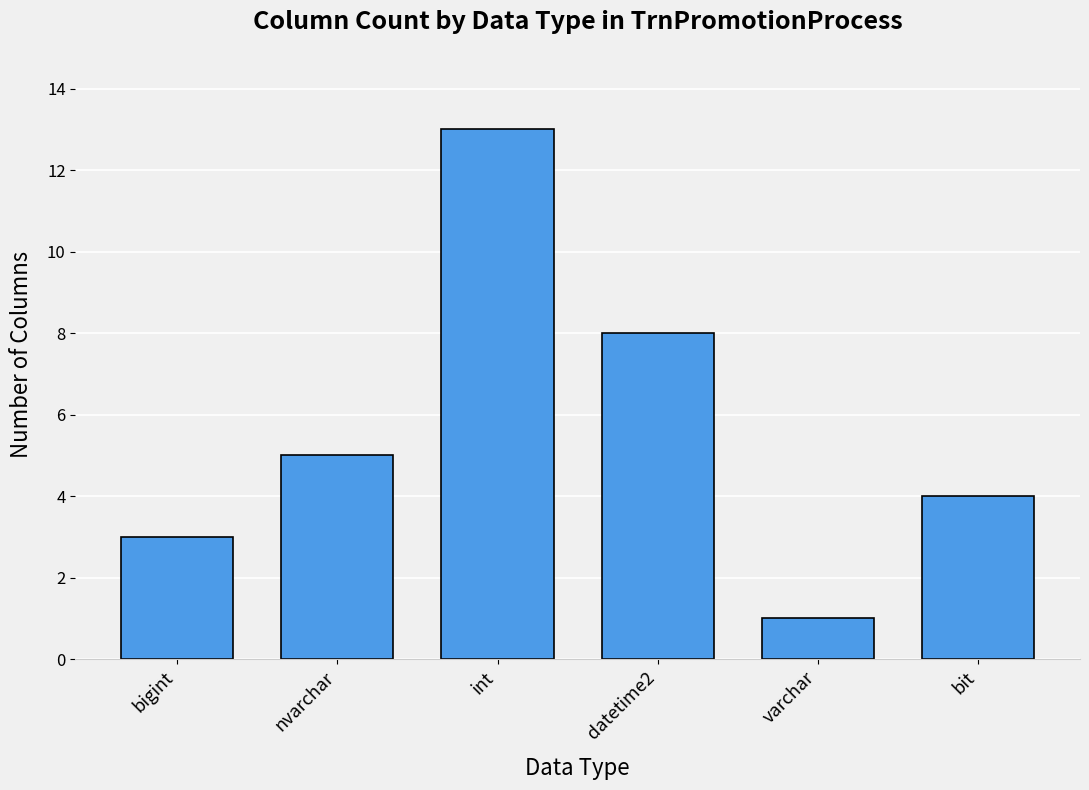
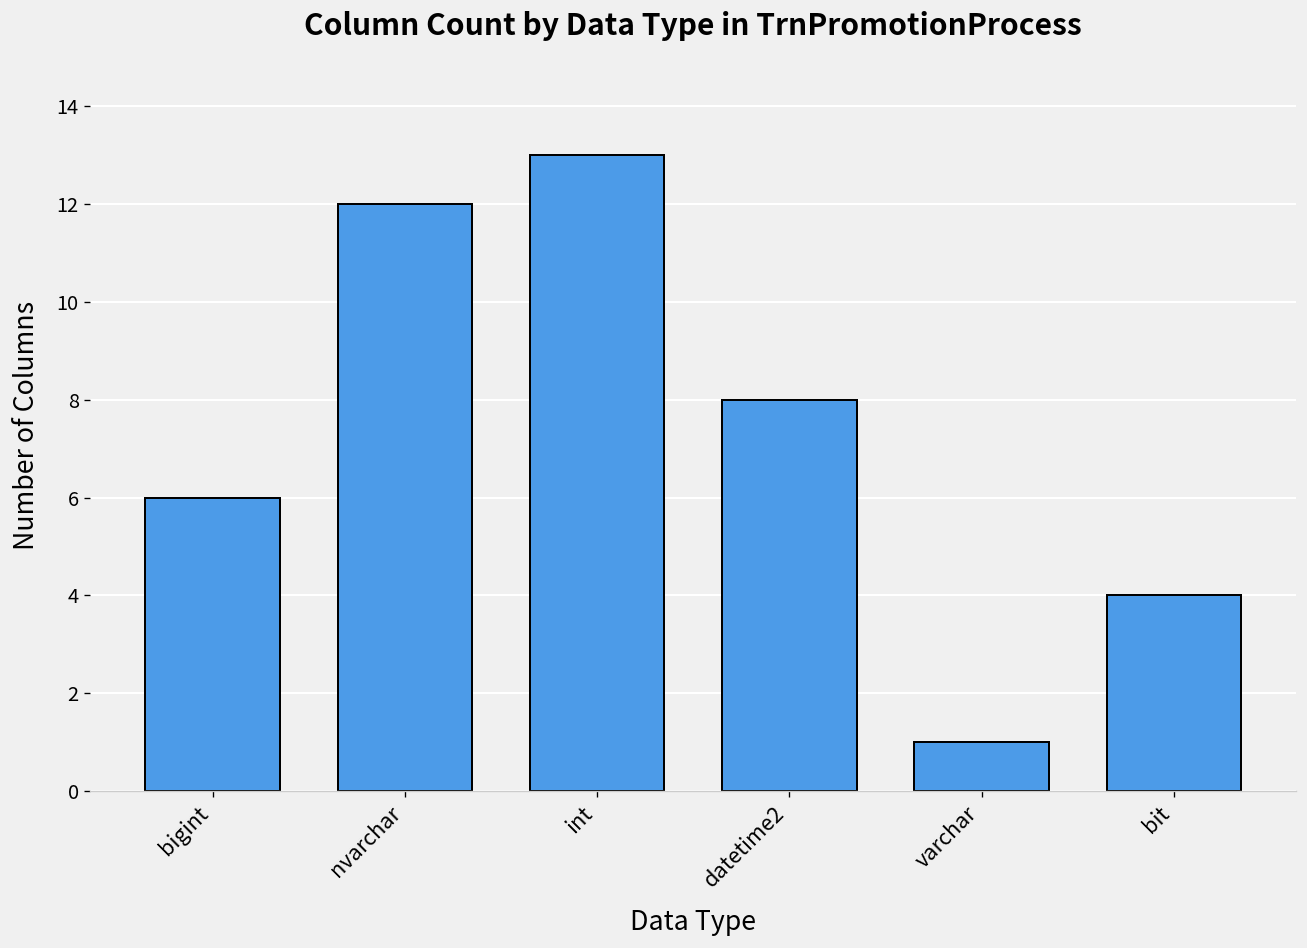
bigint: 3 -> 6
nvarchar: 5 -> 12
